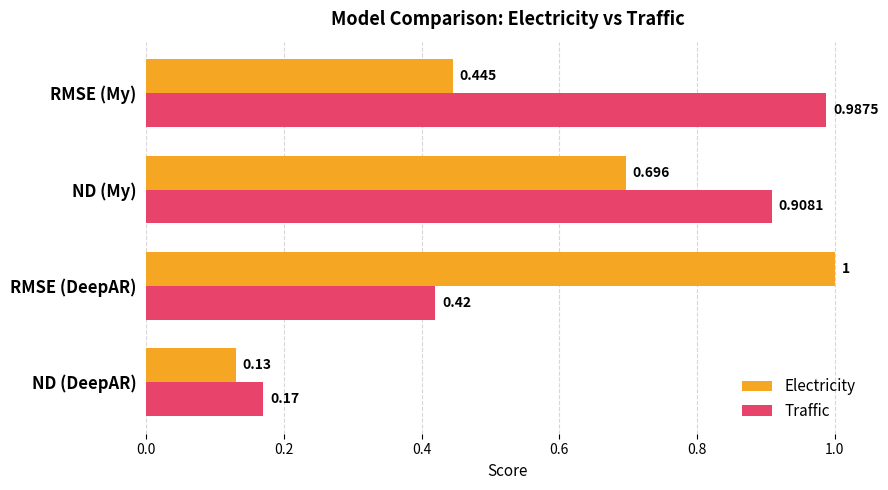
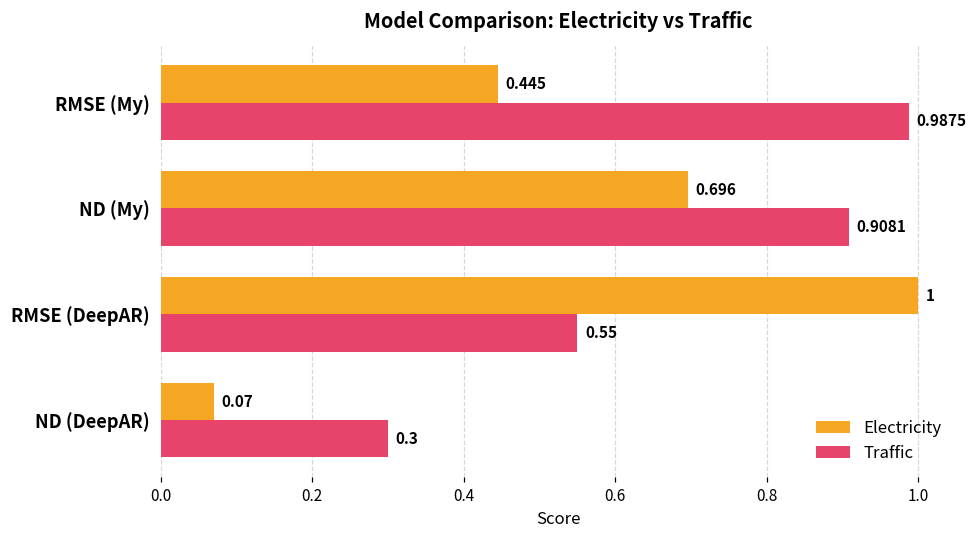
Traffic, RMSE (DeepAR): 0.42 -> 0.55
Electricity, ND (DeepAR): 0.13 -> 0.07
Traffic, ND (DeepAR): 0.17 -> 0.3
